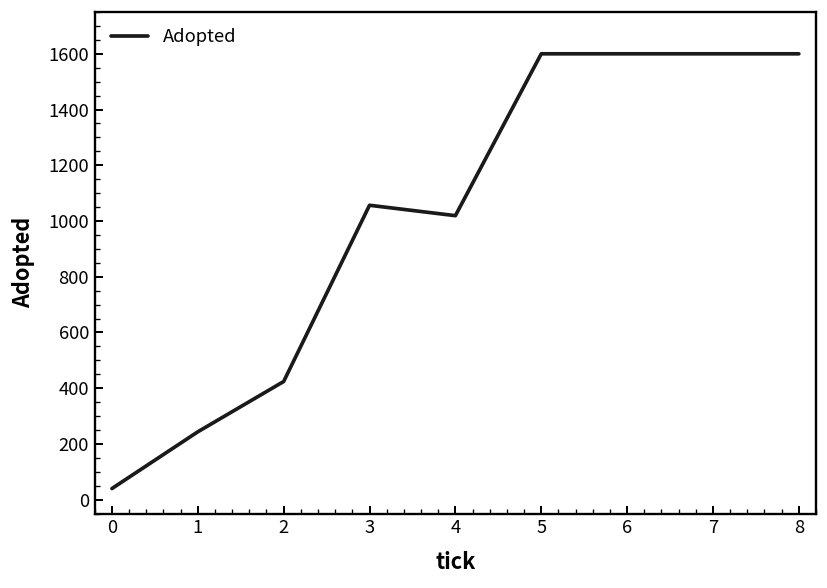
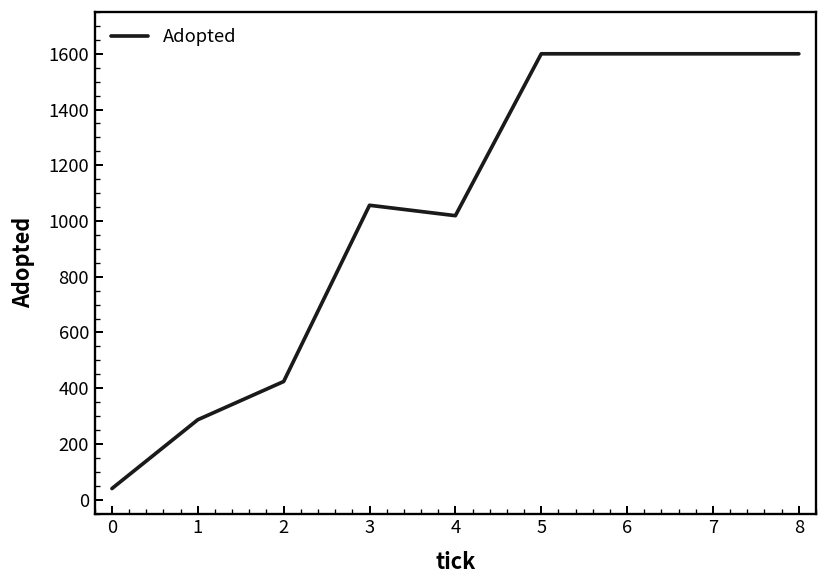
1: 240 -> 290
